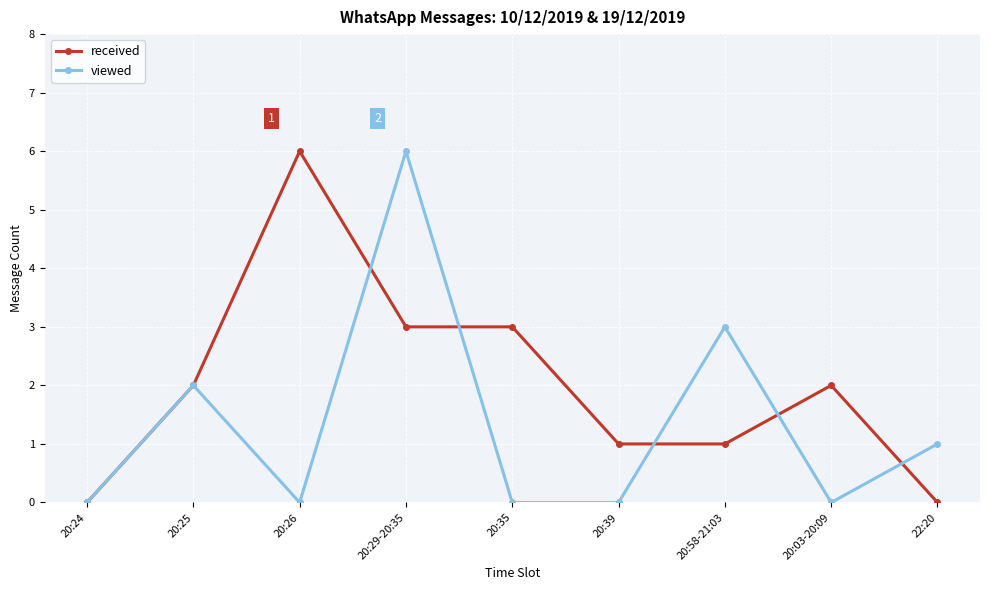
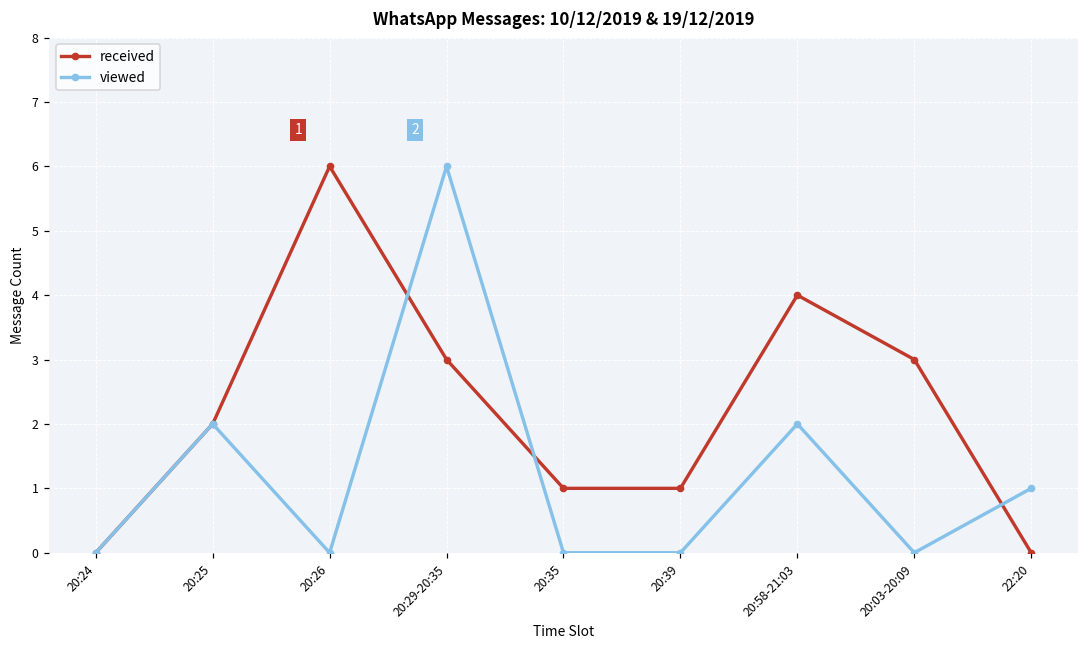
received, 20:35: 3 -> 1
received, 20:58-21:03: 1 -> 4
viewed, 20:58-21:03: 3 -> 2
received, 20:03-20:09: 2 -> 3
